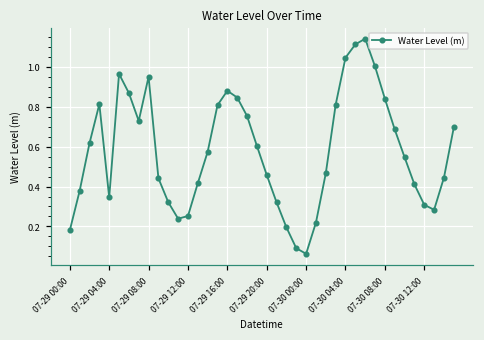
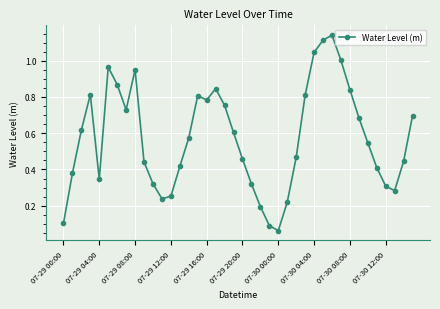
07-29 00:00: 0.18 -> 0.10
07-29 16:00: 0.88 -> 0.78
